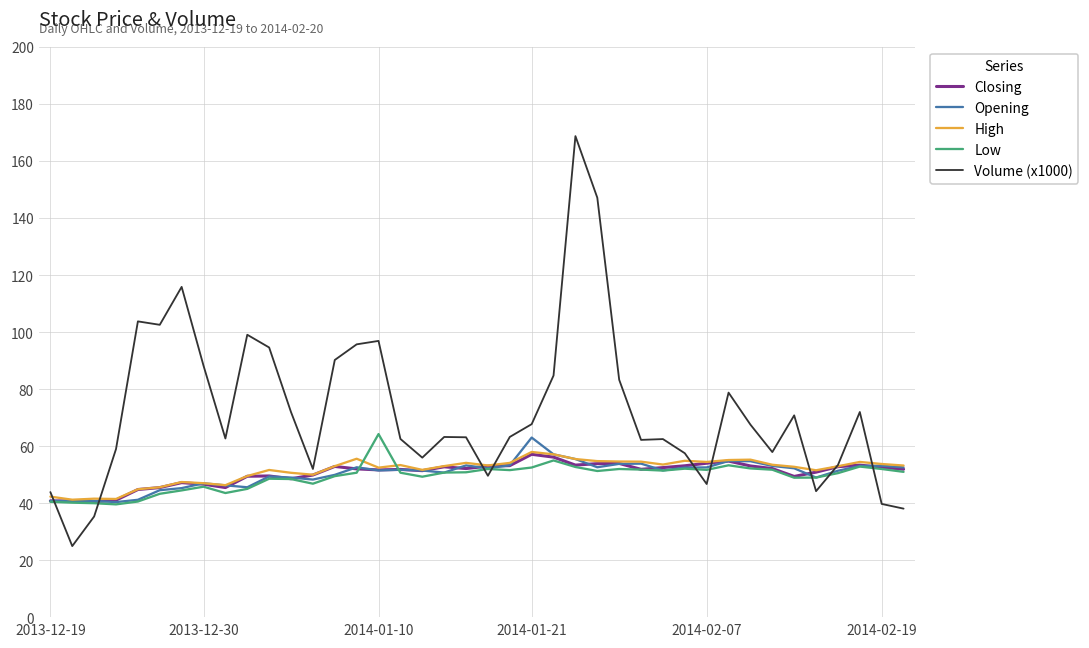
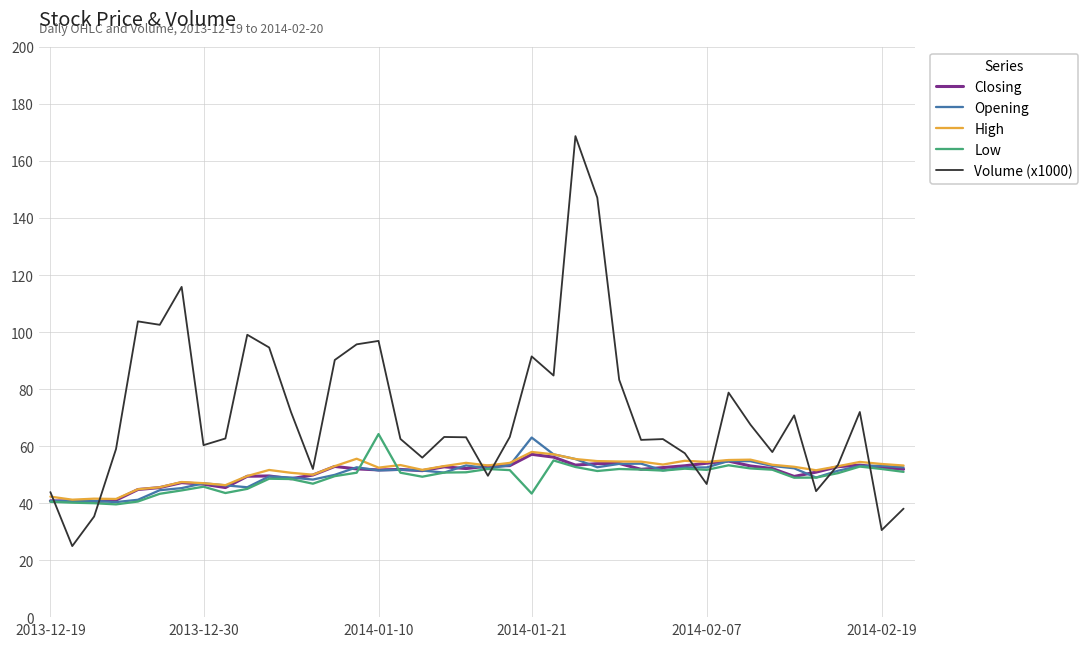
Volume (x1000), 2013-12-30: 88 -> 60
Low, 2014-01-21: 53 -> 43
Volume (x1000), 2014-01-21: 68 -> 91
Volume (x1000), 2014-02-19: 40 -> 31
